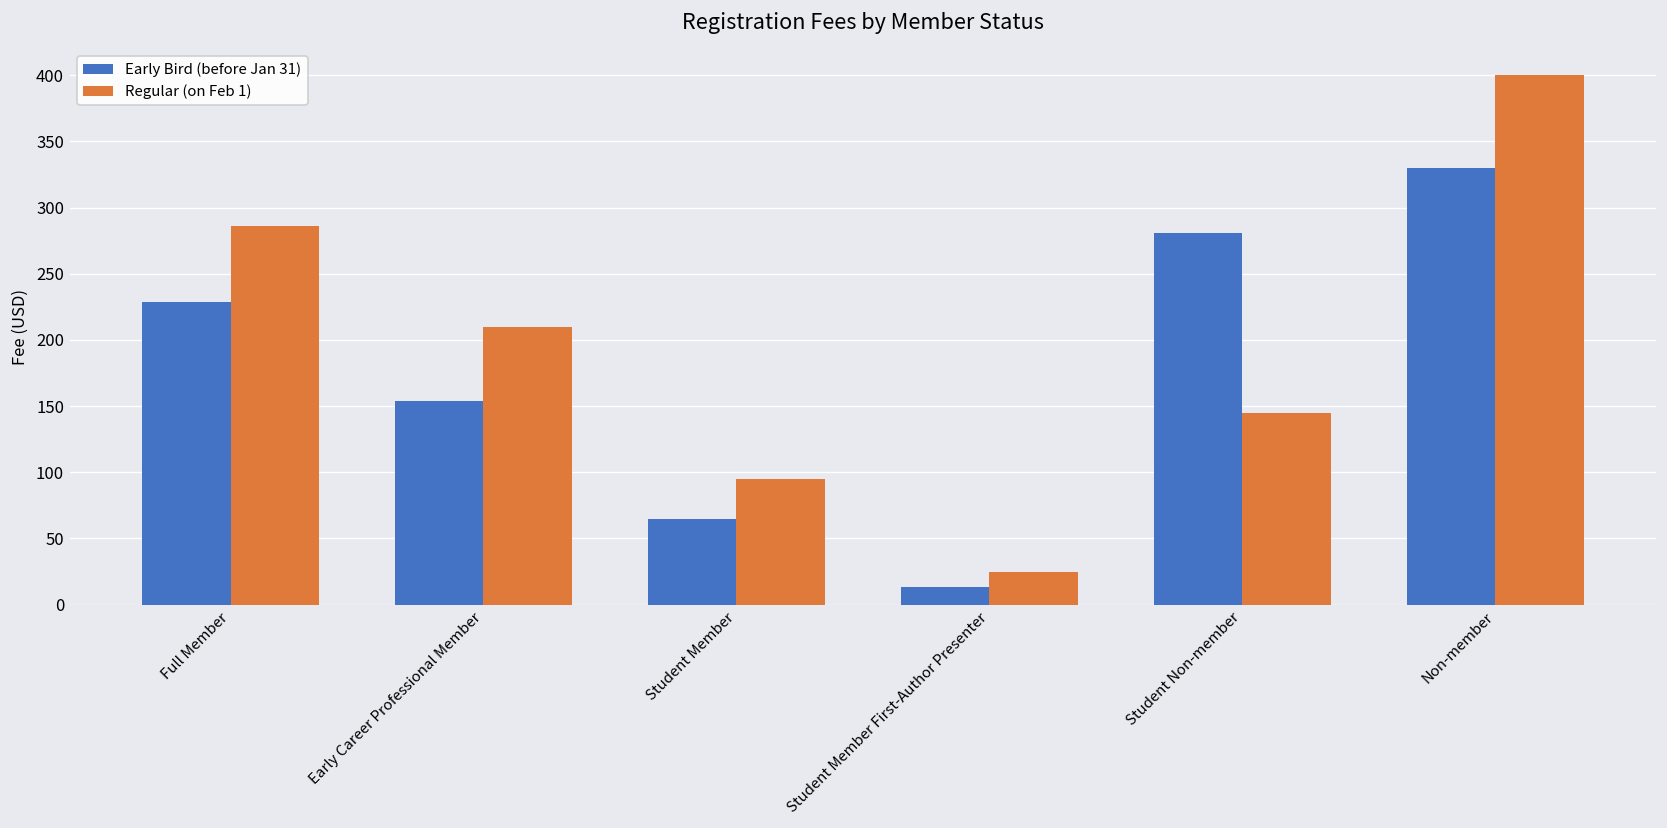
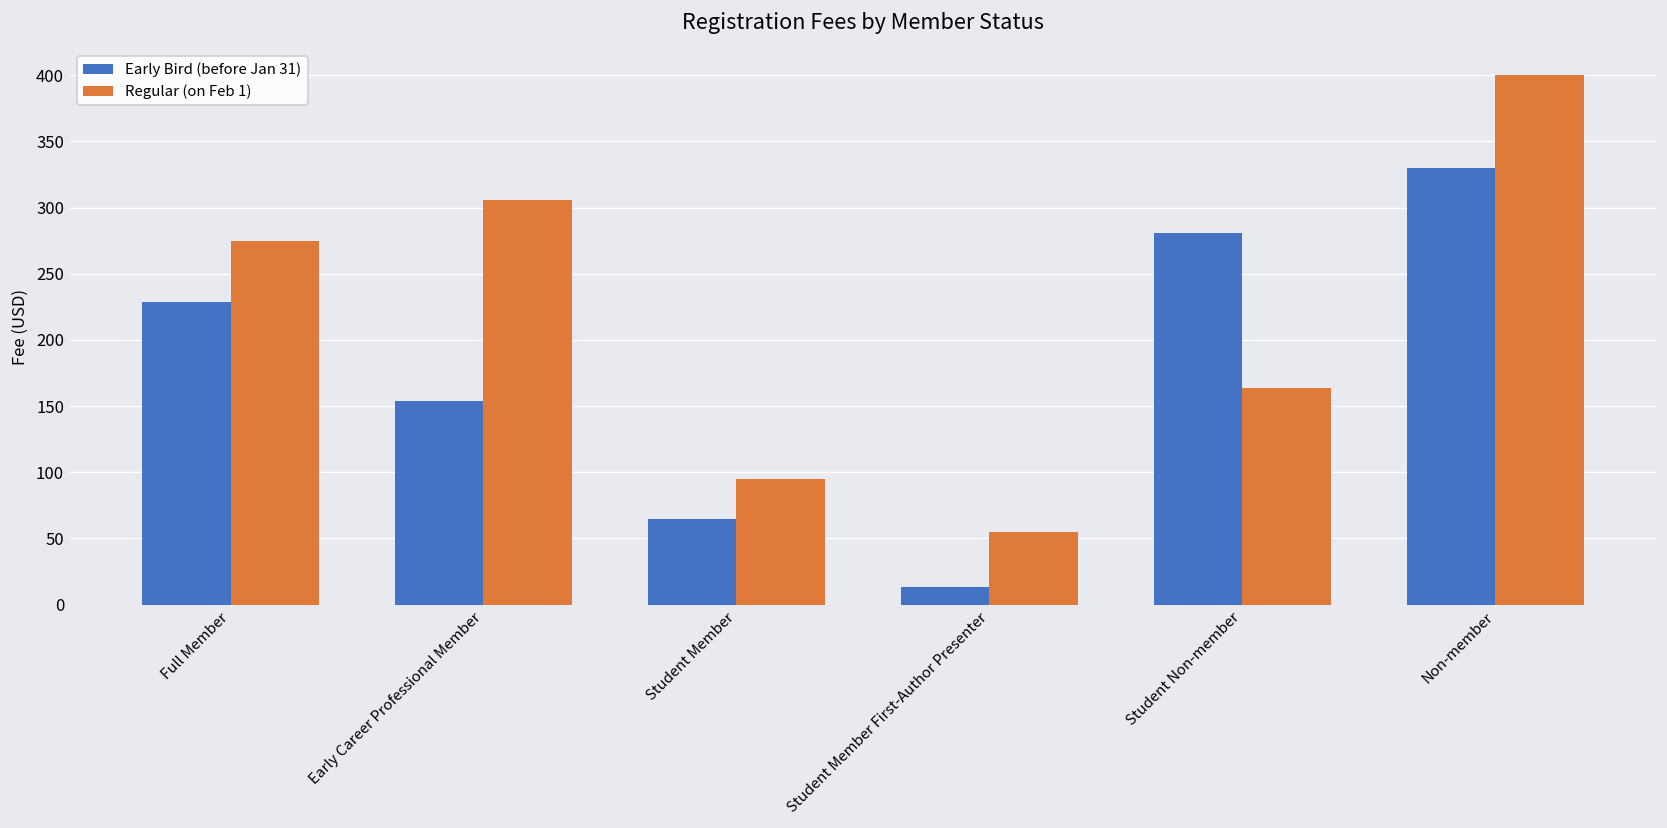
Regular (on Feb 1), Full Member: 286 -> 275
Regular (on Feb 1), Early Career Professional Member: 210 -> 306
Regular (on Feb 1), Student Member First-Author Presenter: 25 -> 55
Regular (on Feb 1), Student Non-member: 145 -> 164
